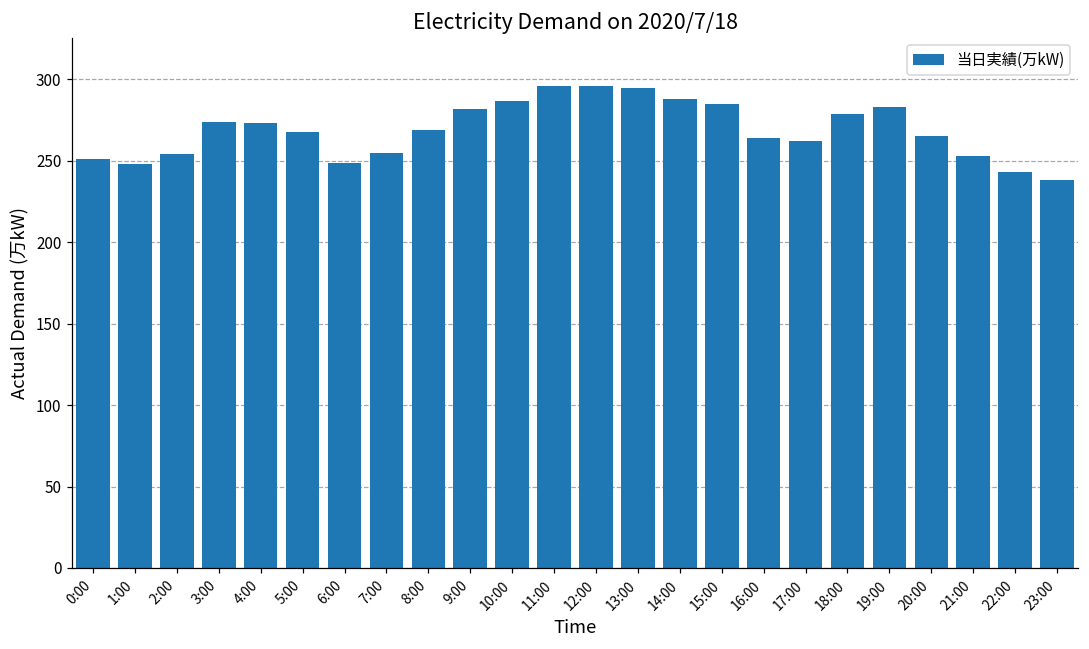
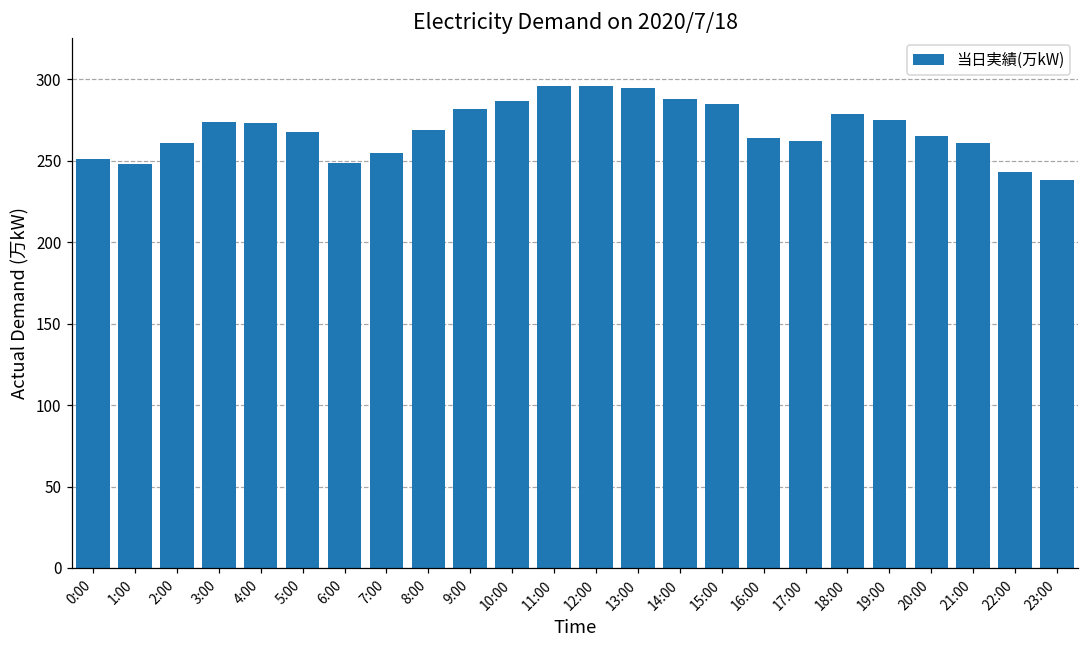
2:00: 254 -> 261
19:00: 283 -> 275
21:00: 253 -> 261
